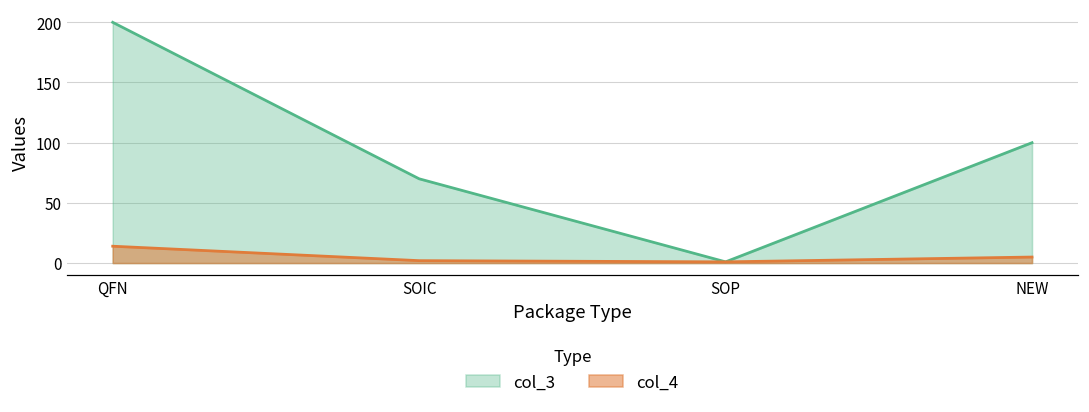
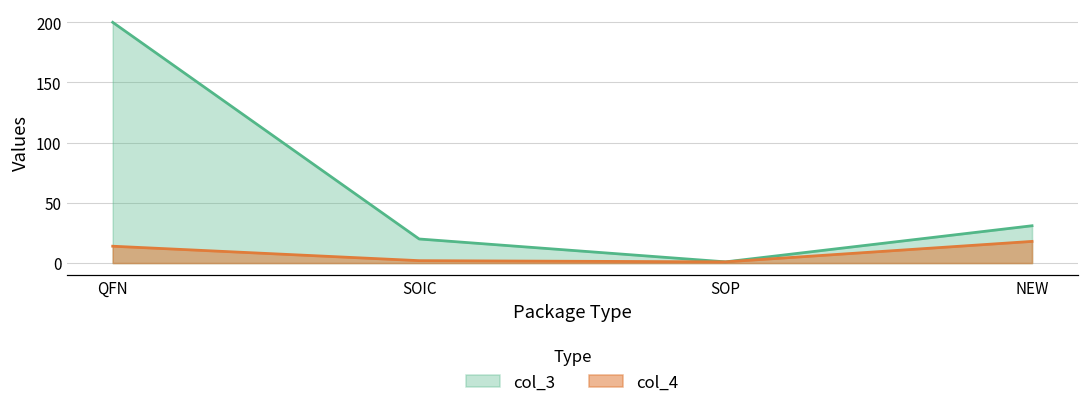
col_3, SOIC: 70 -> 20
col_3, NEW: 100 -> 31
col_4, NEW: 5 -> 18
